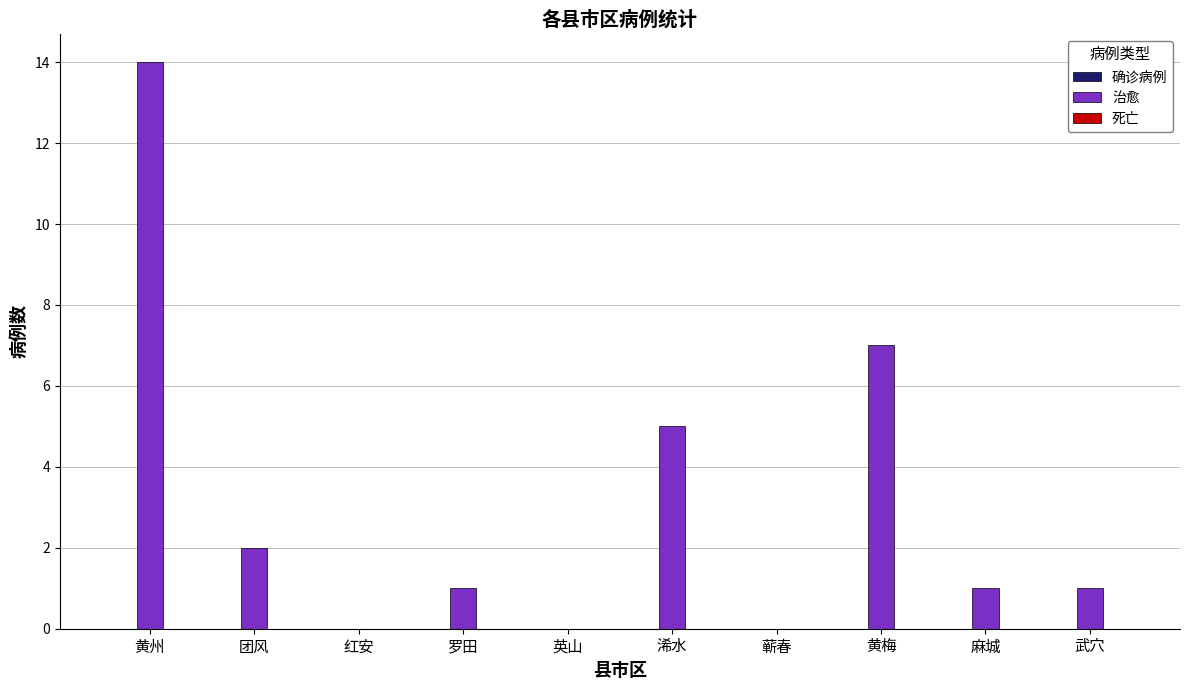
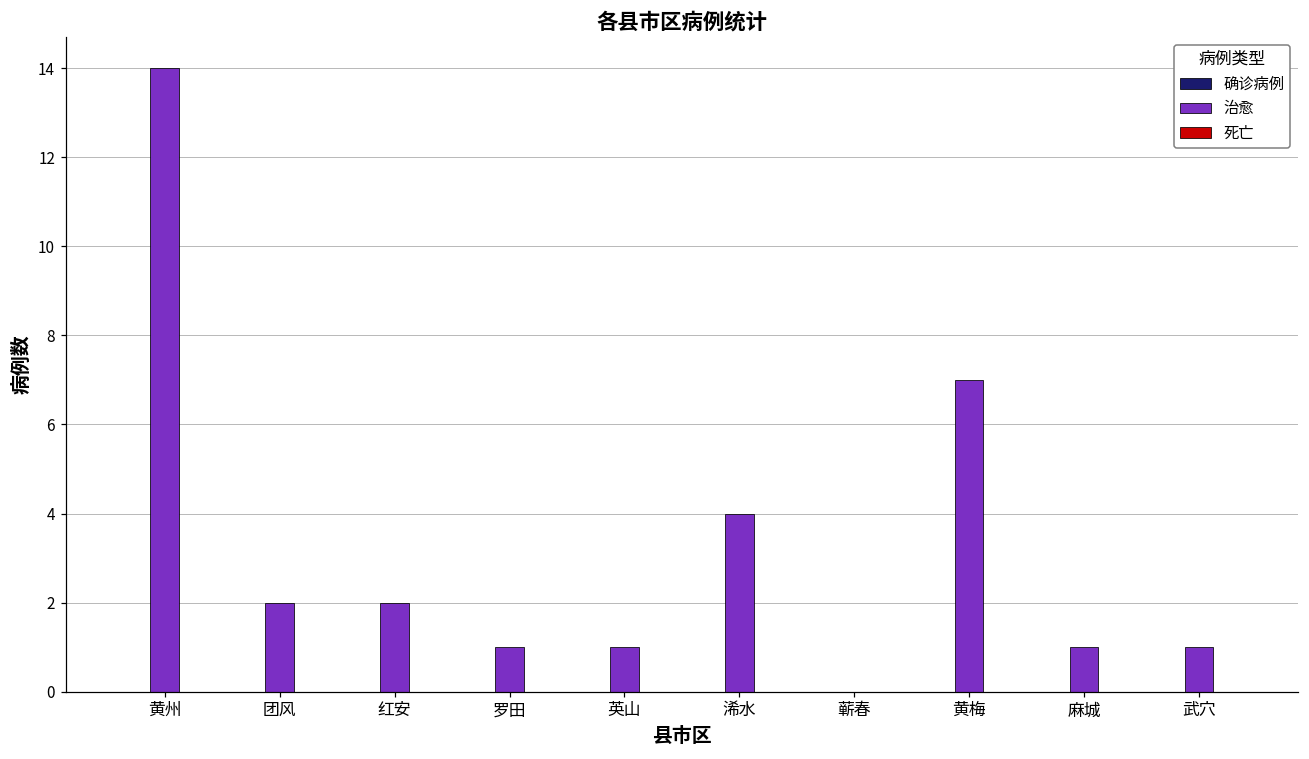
治愈, 红安: 0 -> 2
治愈, 英山: 0 -> 1
治愈, 浠水: 5 -> 4
